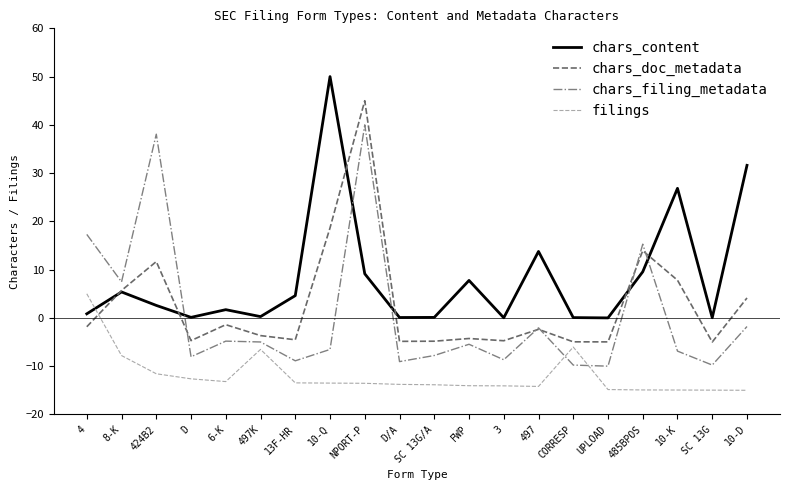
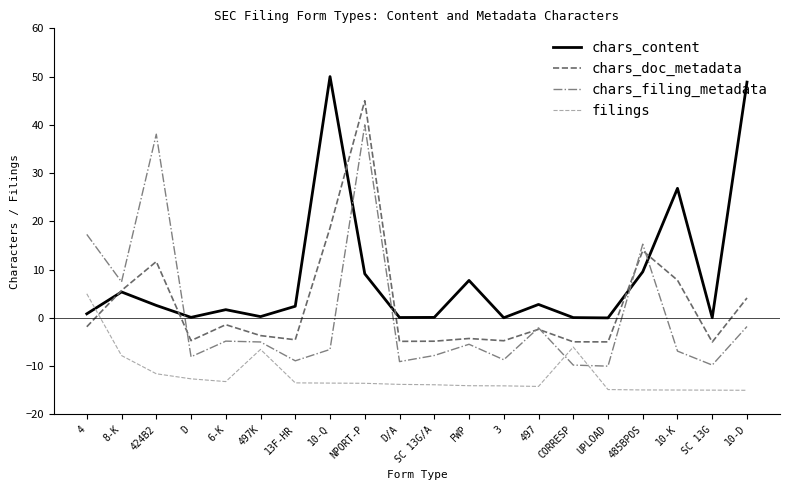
chars_content, 13F-HR: 5 -> 2
chars_content, 497: 14 -> 3
chars_content, 10-D: 32 -> 49
